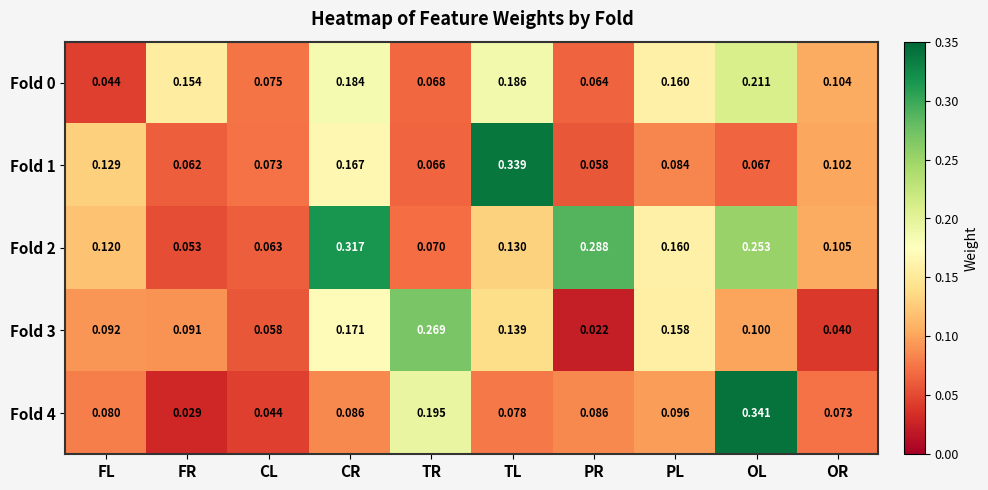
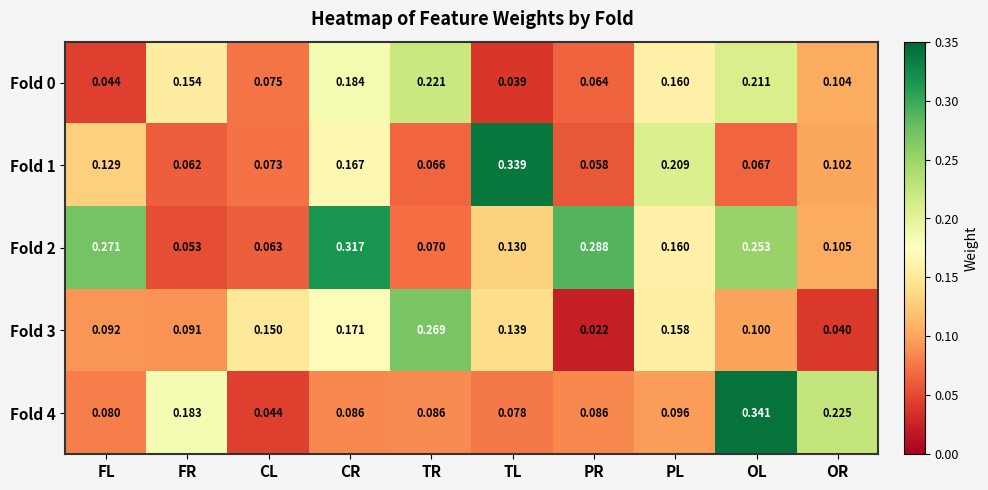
Fold 0, TR: 0.068 -> 0.221
Fold 0, TL: 0.186 -> 0.039
Fold 1, PL: 0.084 -> 0.209
Fold 2, FL: 0.120 -> 0.271
Fold 3, CL: 0.058 -> 0.150
Fold 4, FR: 0.029 -> 0.183
Fold 4, TR: 0.195 -> 0.086
Fold 4, OR: 0.073 -> 0.225
